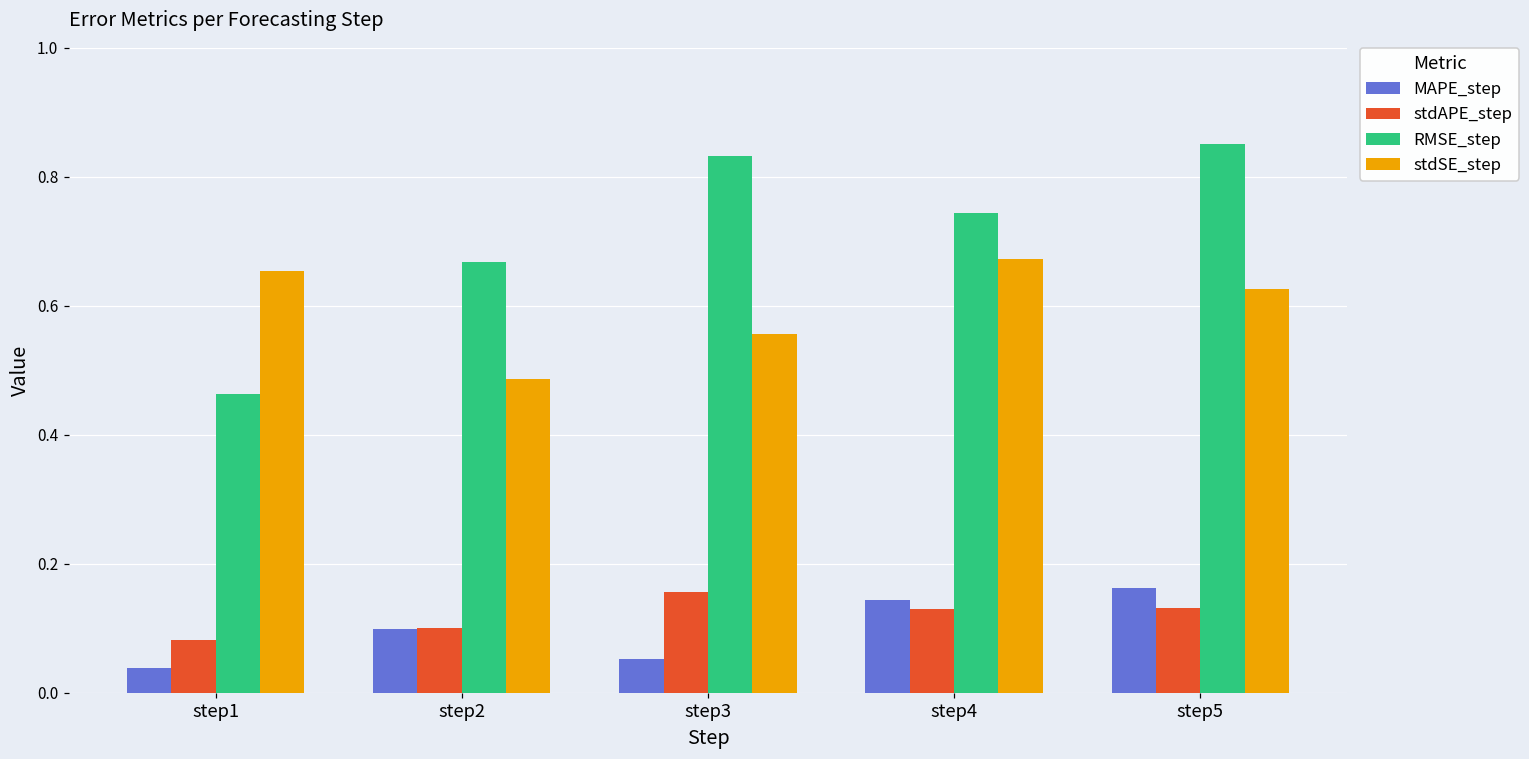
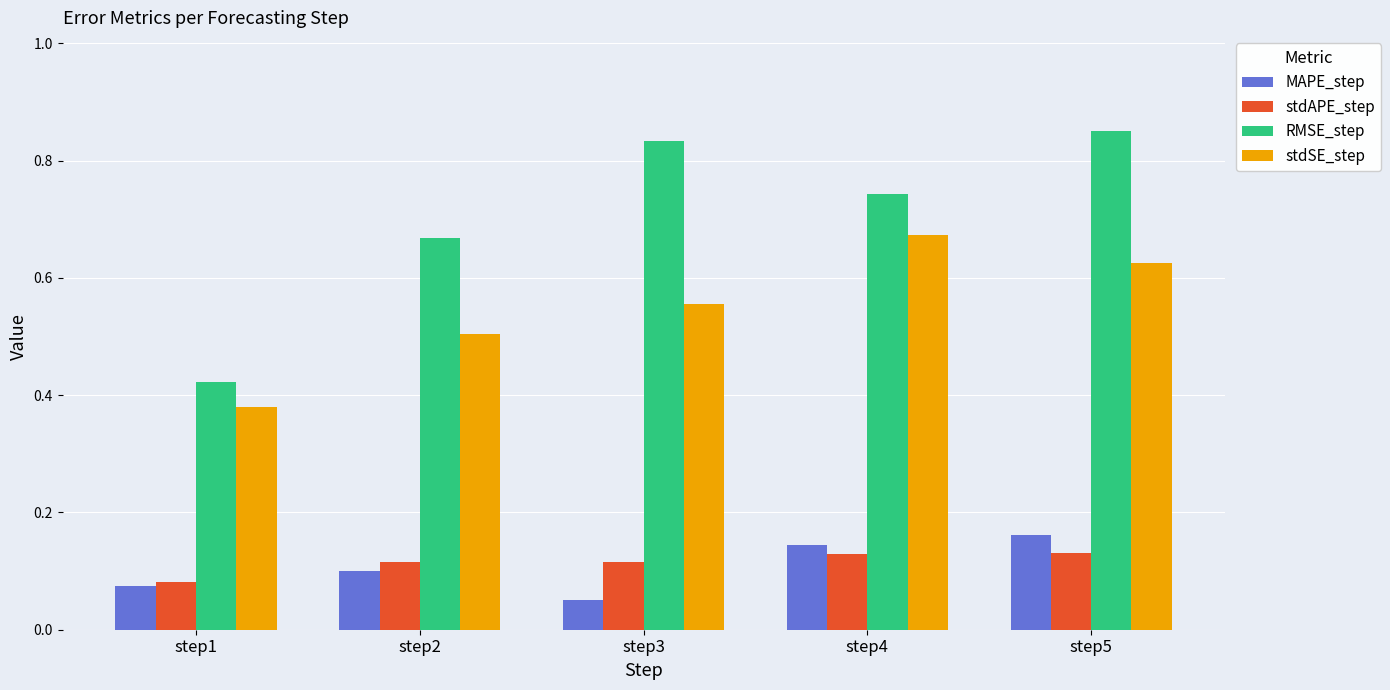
MAPE_step, step1: 0.04 -> 0.07
RMSE_step, step1: 0.46 -> 0.42
stdSE_step, step1: 0.65 -> 0.38
stdAPE_step, step2: 0.10 -> 0.12
stdSE_step, step2: 0.49 -> 0.50
stdAPE_step, step3: 0.16 -> 0.12
